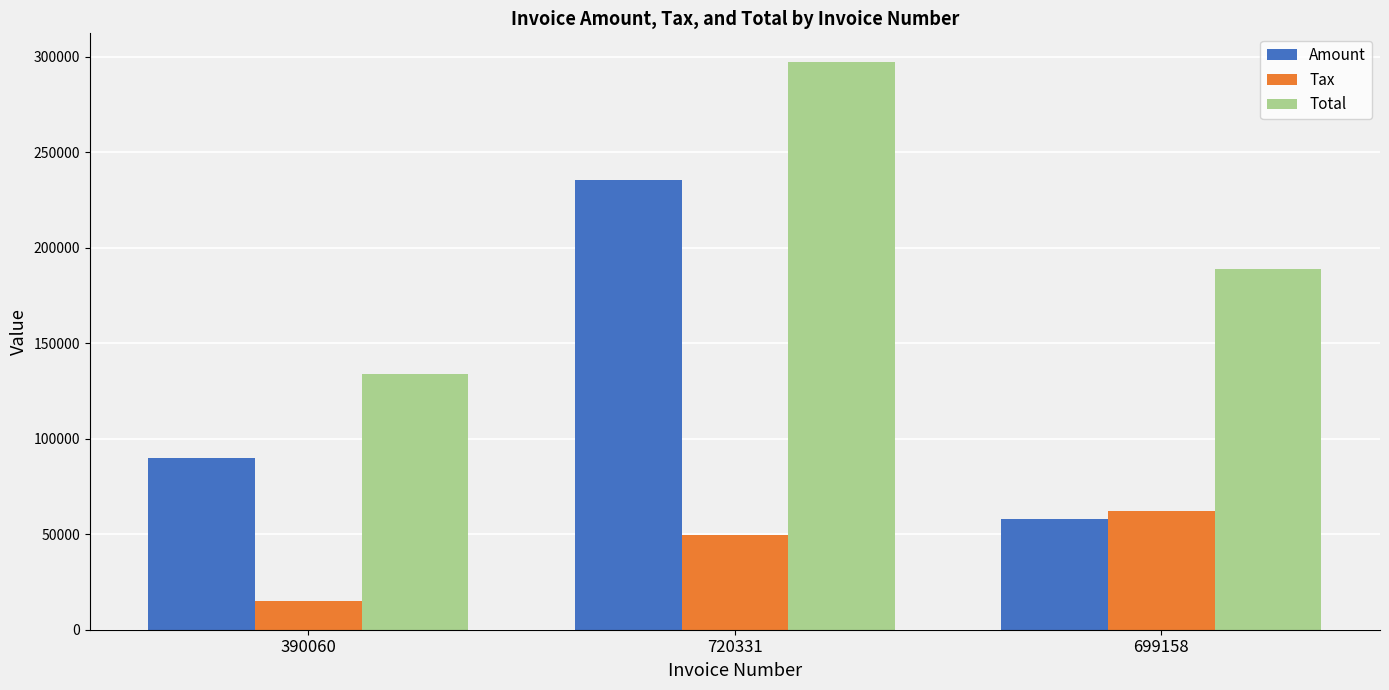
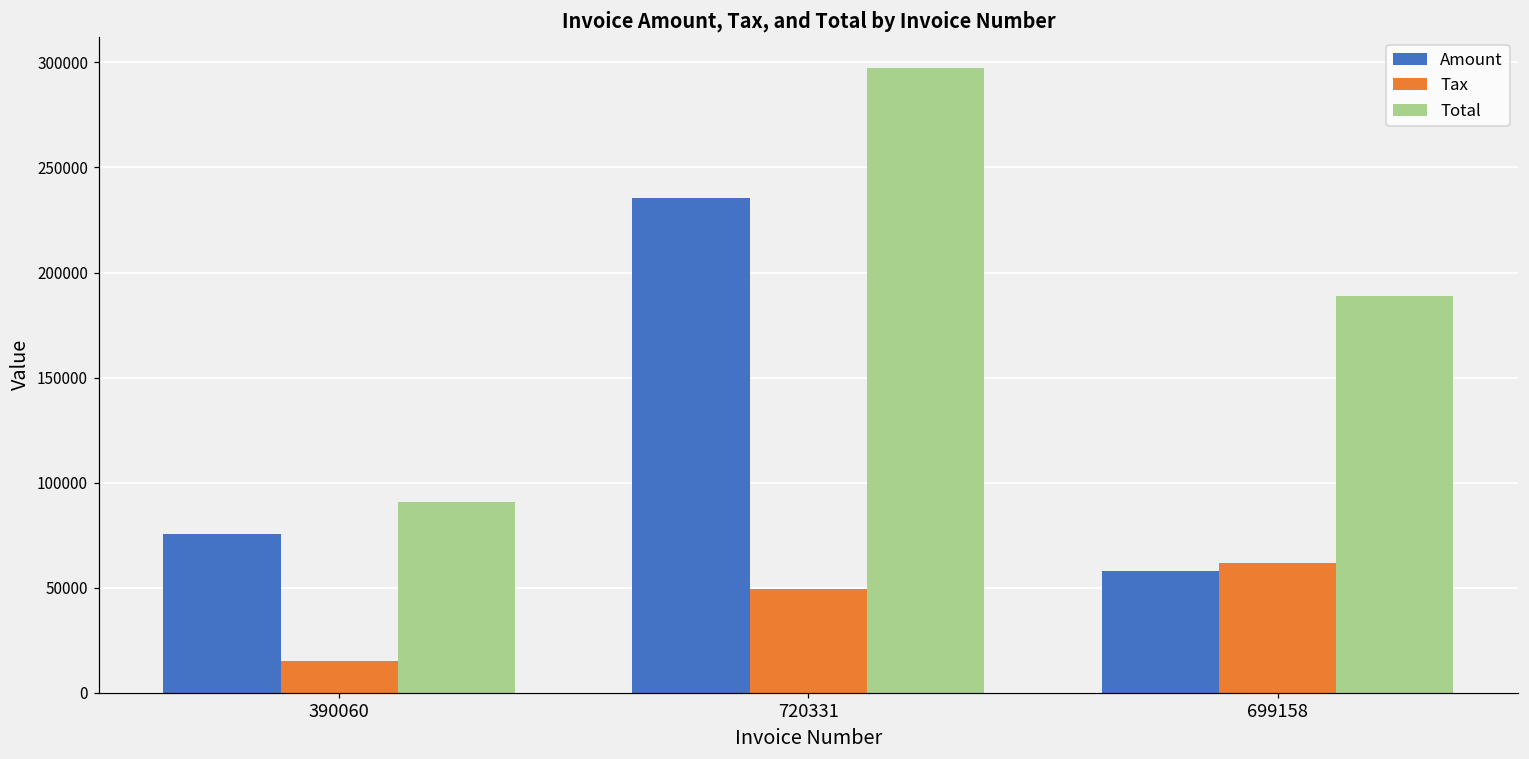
Amount, 390060: 90000 -> 76000
Total, 390060: 134000 -> 91000
